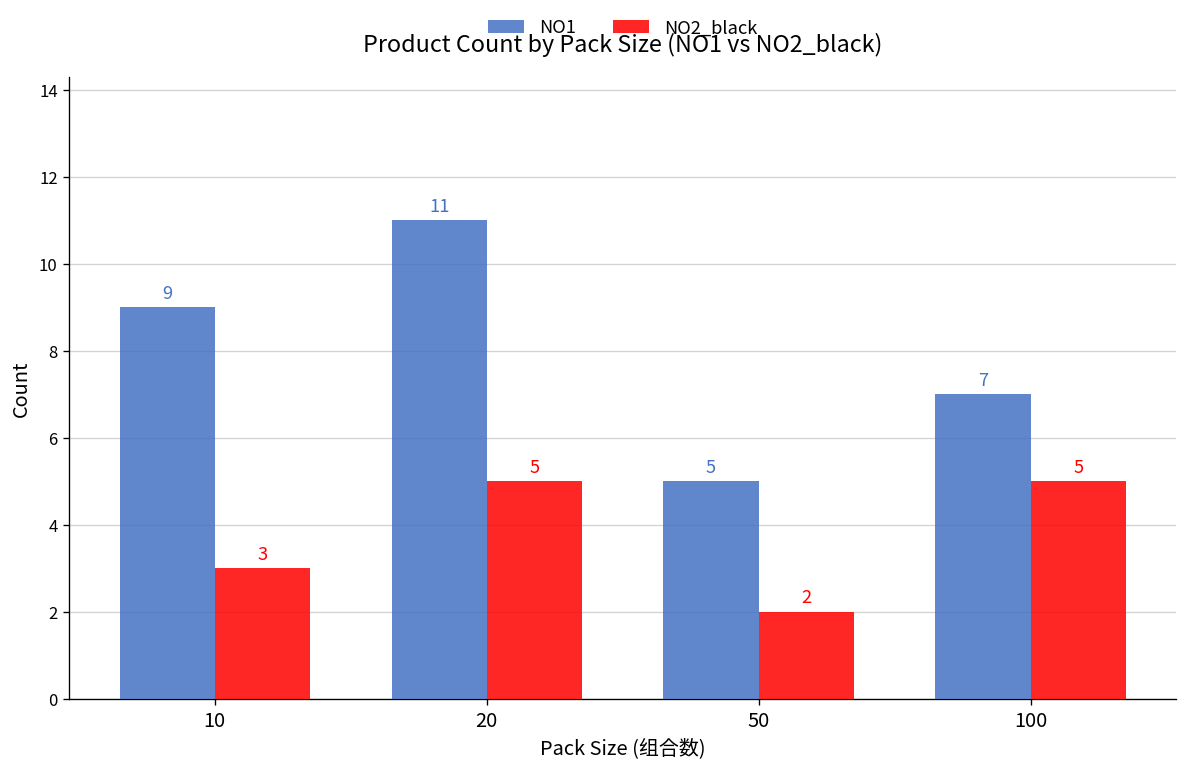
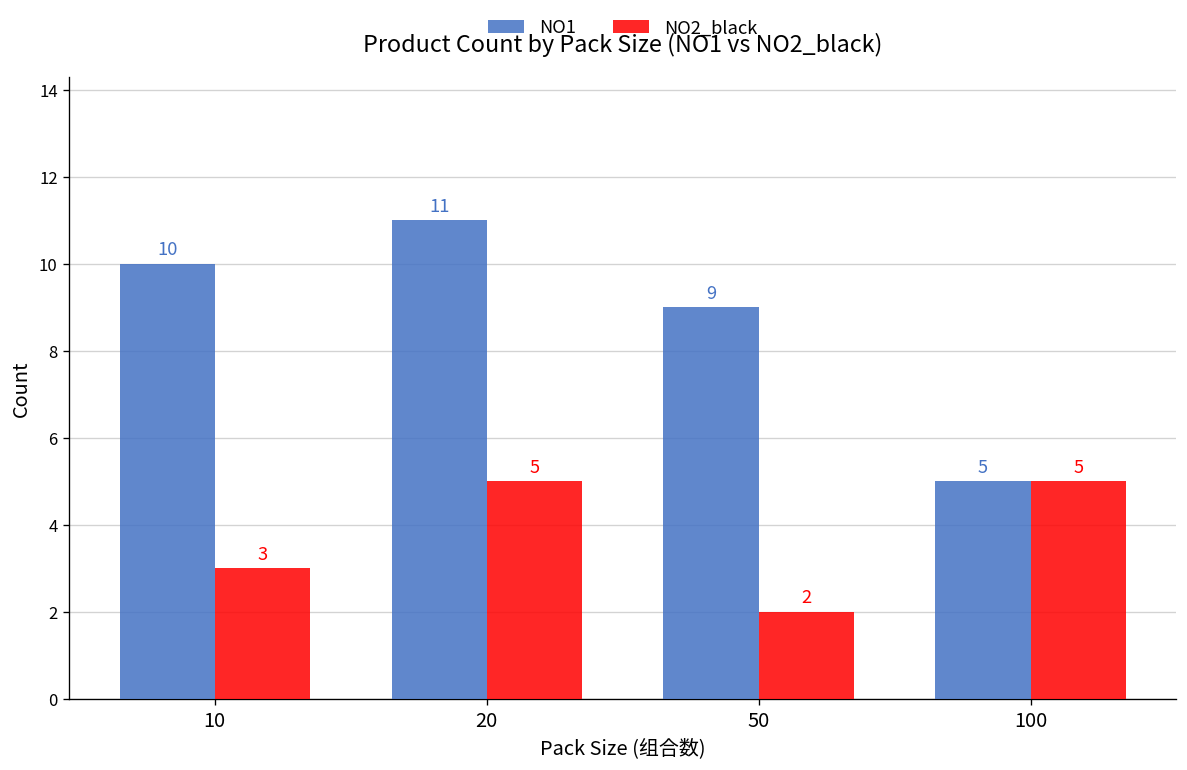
NO1, 10: 9 -> 10
NO1, 50: 5 -> 9
NO1, 100: 7 -> 5
